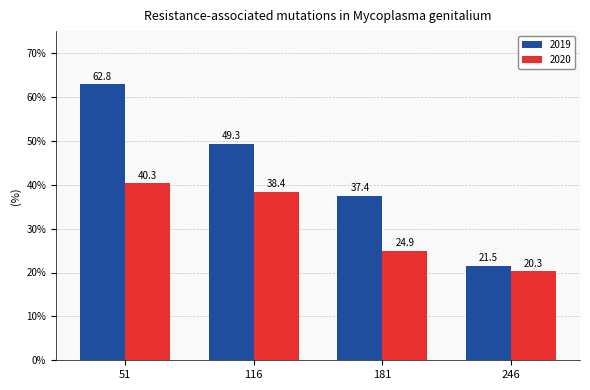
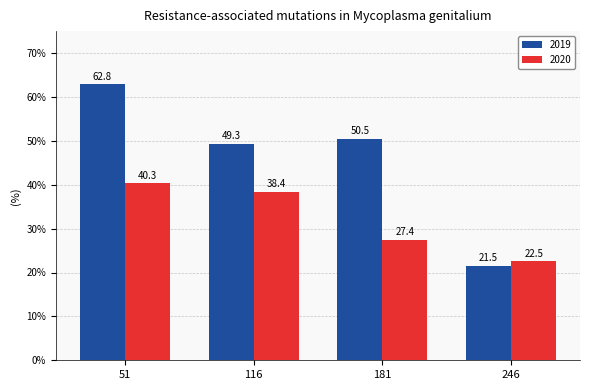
2019, 181: 37.4 -> 50.5
2020, 181: 24.9 -> 27.4
2020, 246: 20.3 -> 22.5
